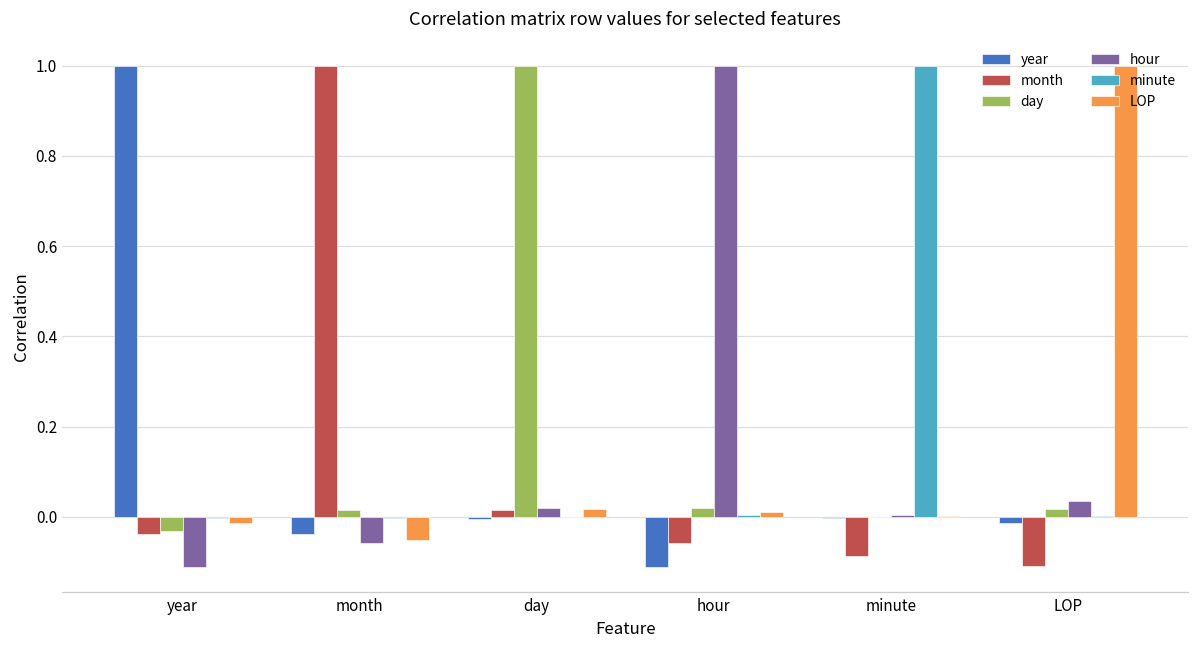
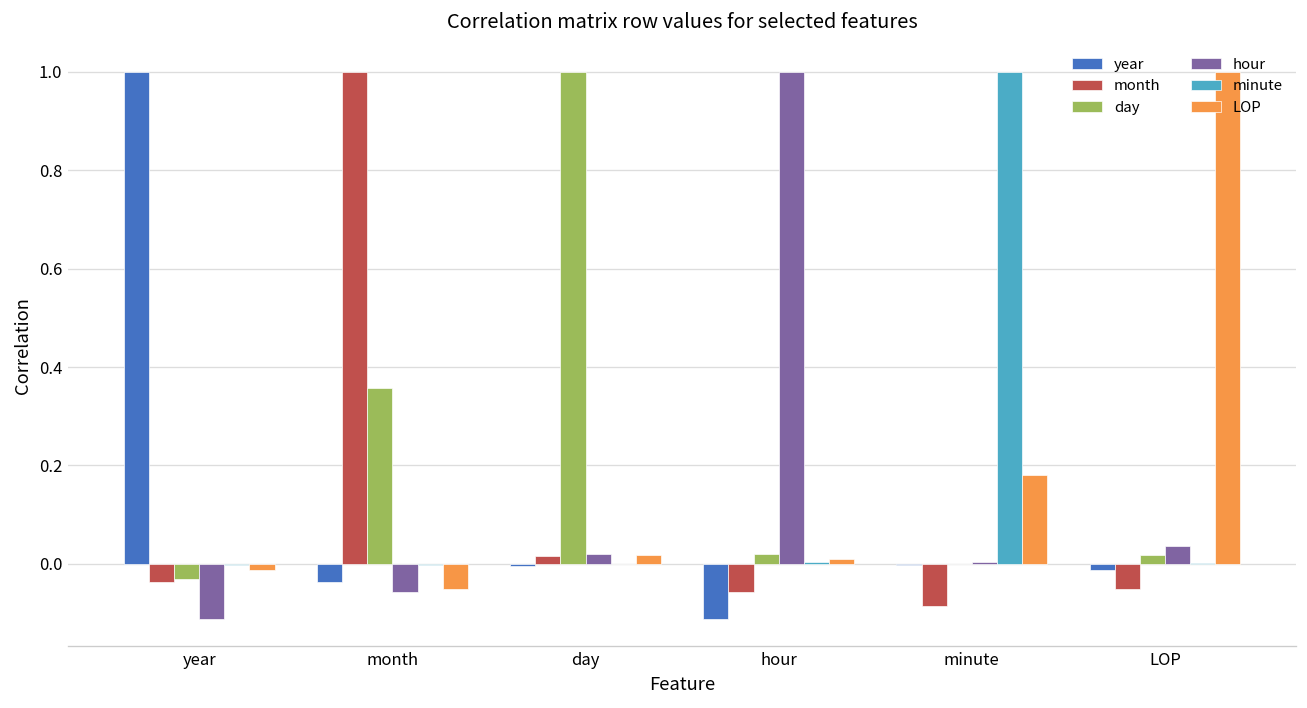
day, month: 0.02 -> 0.36
LOP, minute: 0.00 -> 0.18
month, LOP: -0.11 -> -0.05
